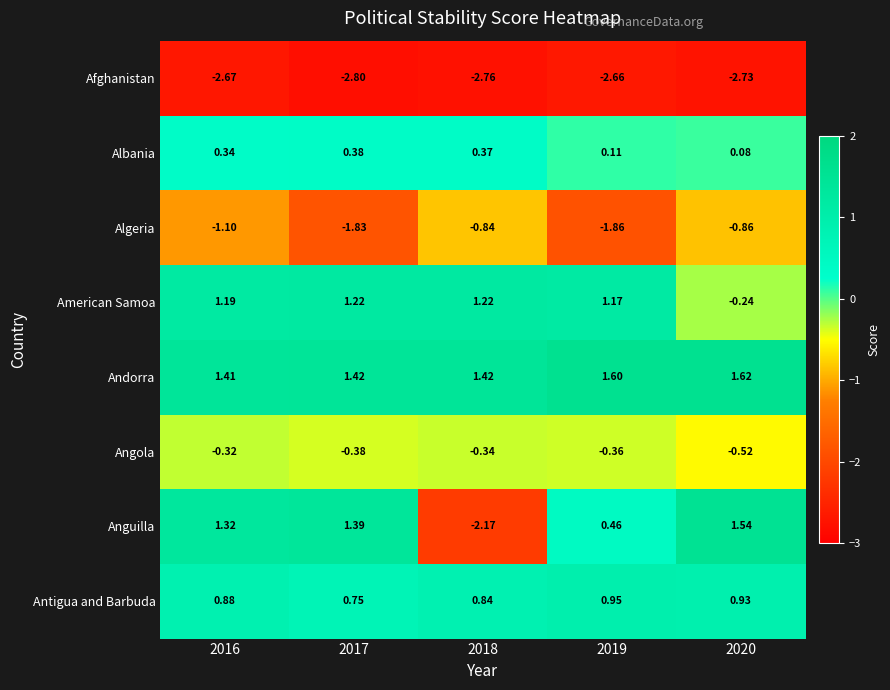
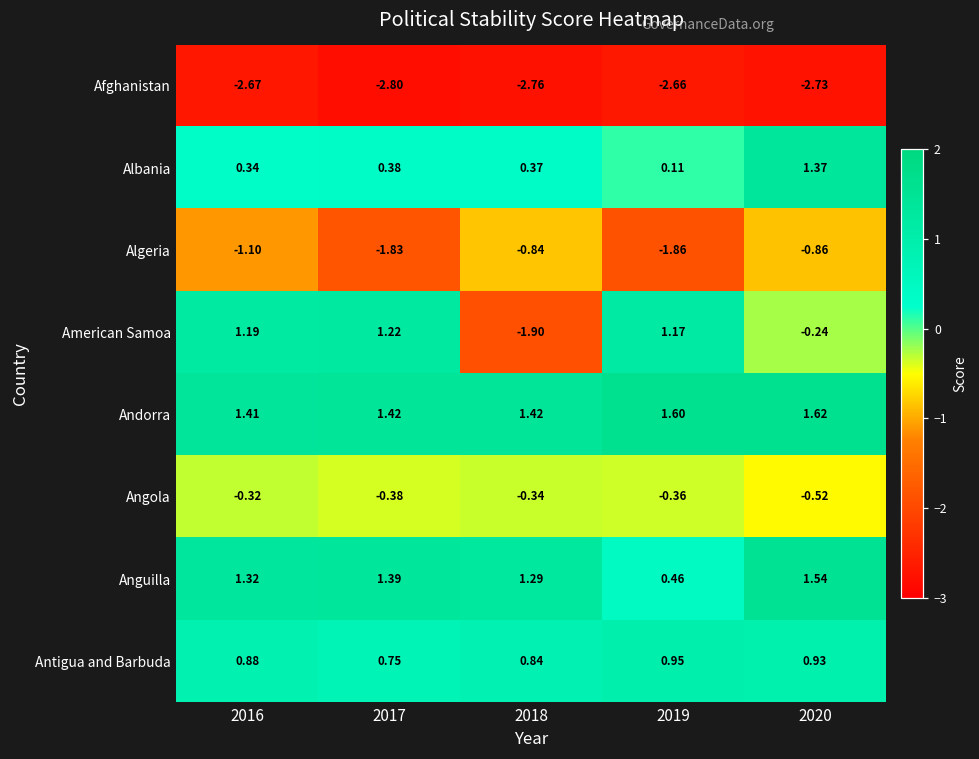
Albania, 2020: 0.08 -> 1.37
American Samoa, 2018: 1.22 -> -1.90
Anguilla, 2018: -2.17 -> 1.29
